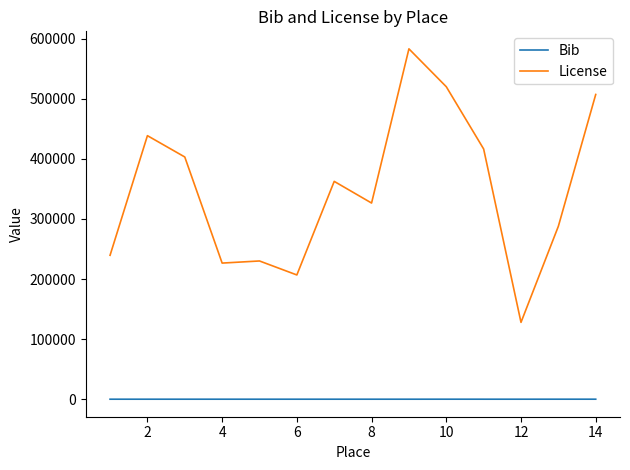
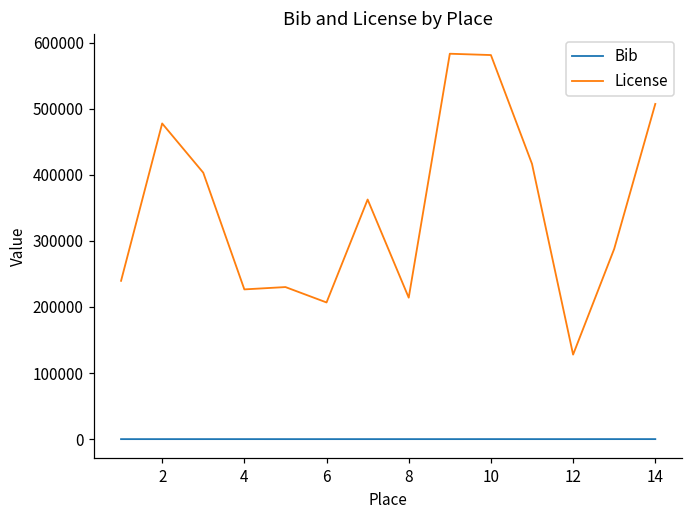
License, 2: 440000 -> 480000
License, 8: 330000 -> 210000
License, 10: 520000 -> 580000
